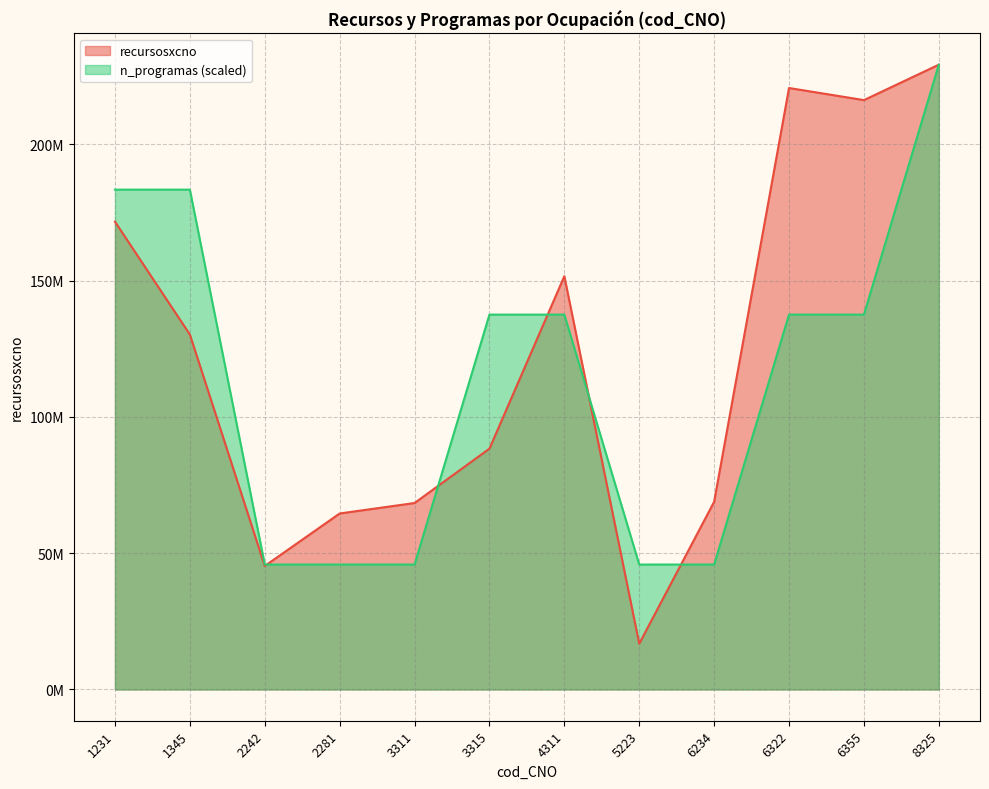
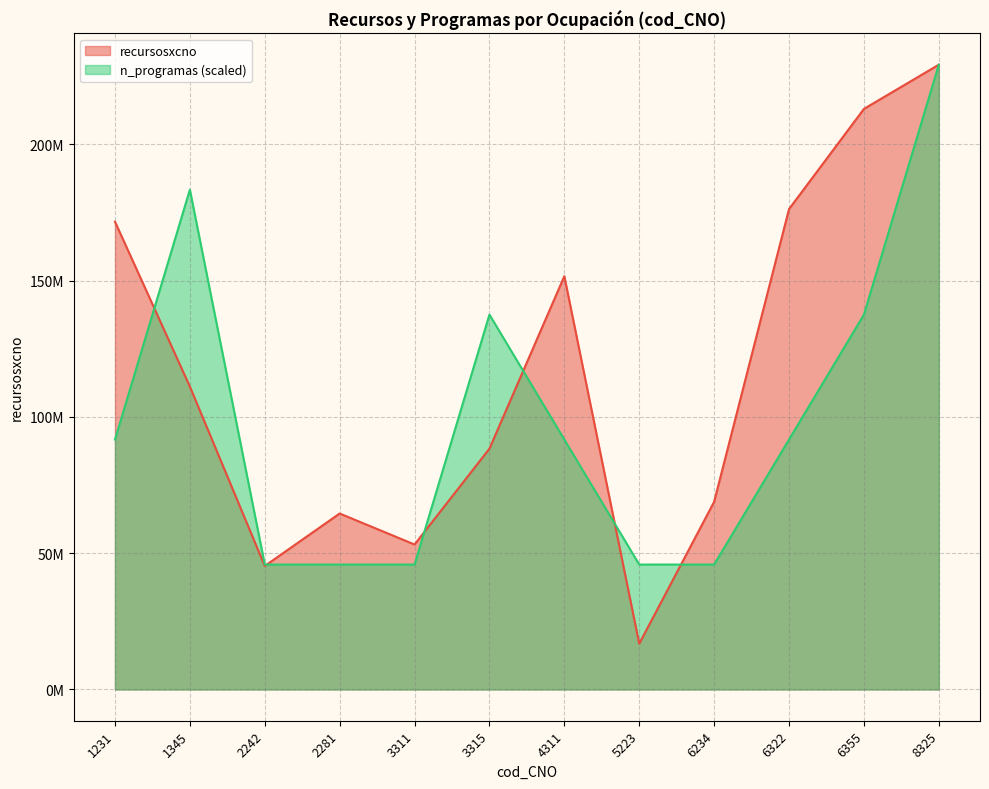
n_programas (scaled), 1231: 183000000 -> 92000000
recursosxcno, 1345: 130000000 -> 111000000
recursosxcno, 3311: 68000000 -> 53000000
n_programas (scaled), 4311: 138000000 -> 92000000
recursosxcno, 6322: 221000000 -> 176000000
n_programas (scaled), 6322: 138000000 -> 92000000
recursosxcno, 6355: 216000000 -> 213000000
